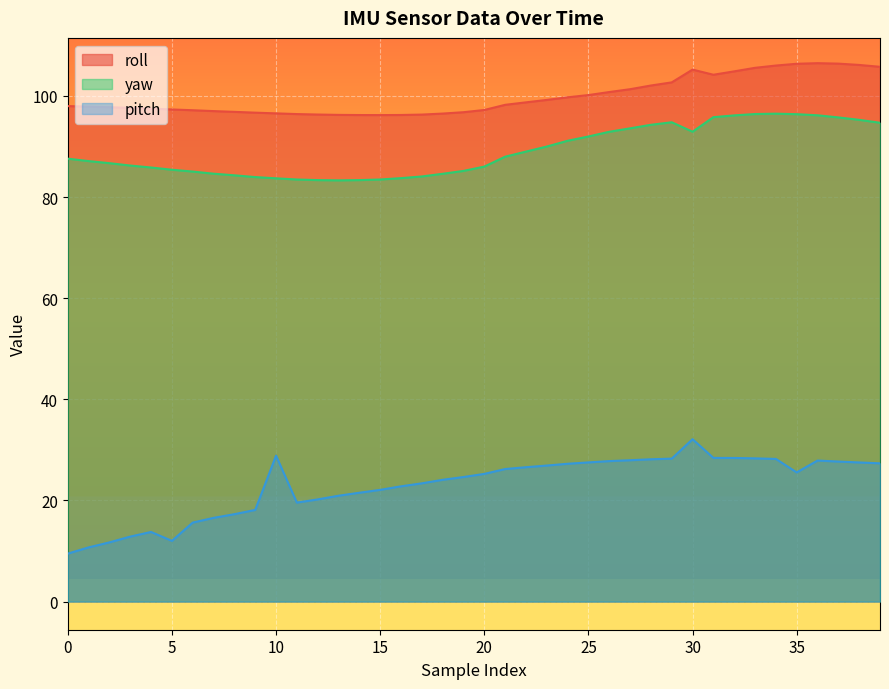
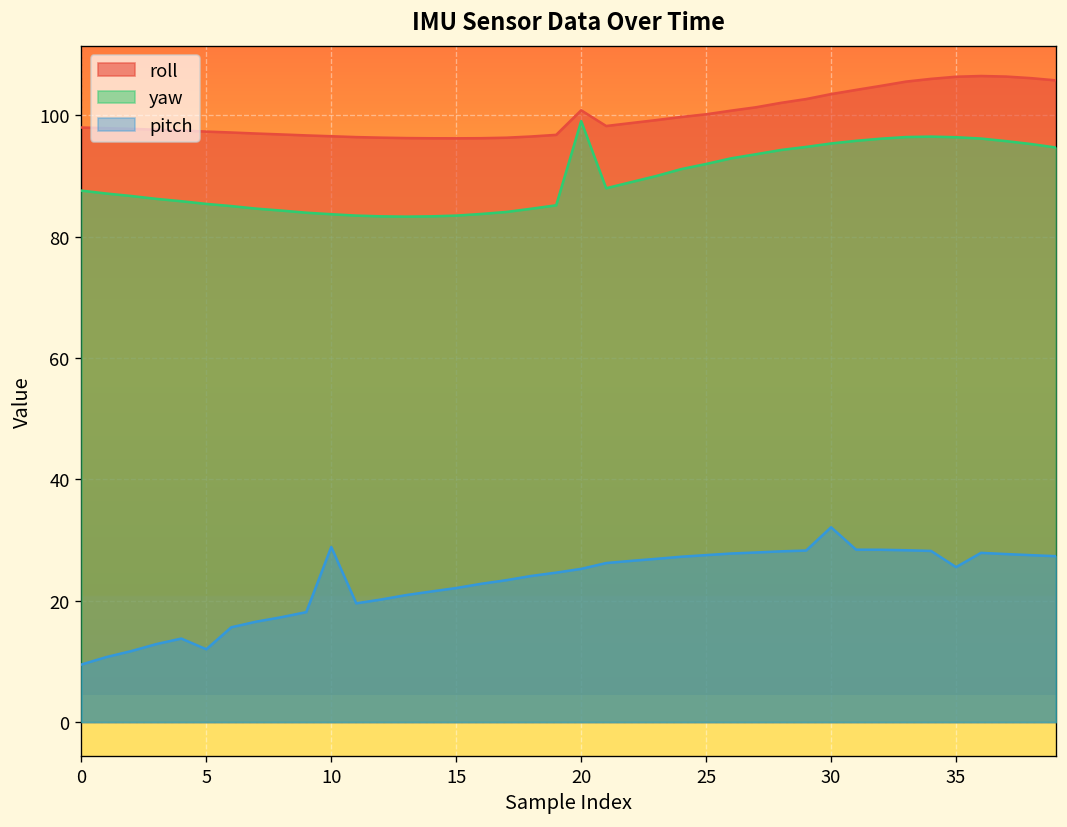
roll, 20: 97 -> 101
yaw, 20: 86 -> 99
roll, 30: 105 -> 104
yaw, 30: 93 -> 95
